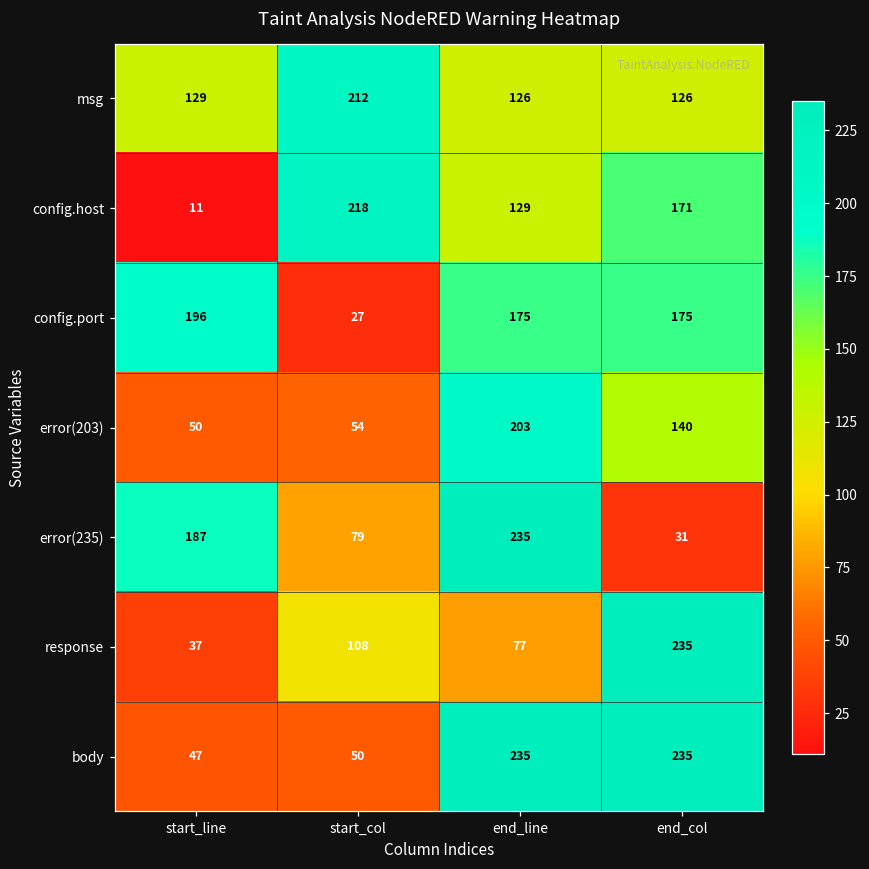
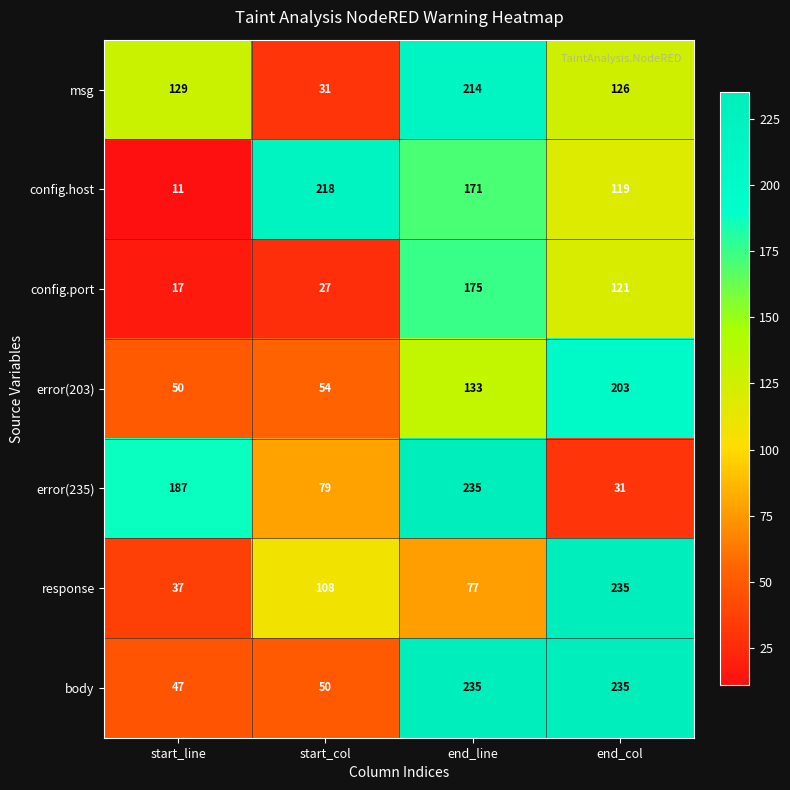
msg, start_col: 212 -> 31
msg, end_line: 126 -> 214
config.host, end_line: 129 -> 171
config.host, end_col: 171 -> 119
config.port, start_line: 196 -> 17
config.port, end_col: 175 -> 121
error(203), end_line: 203 -> 133
error(203), end_col: 140 -> 203
